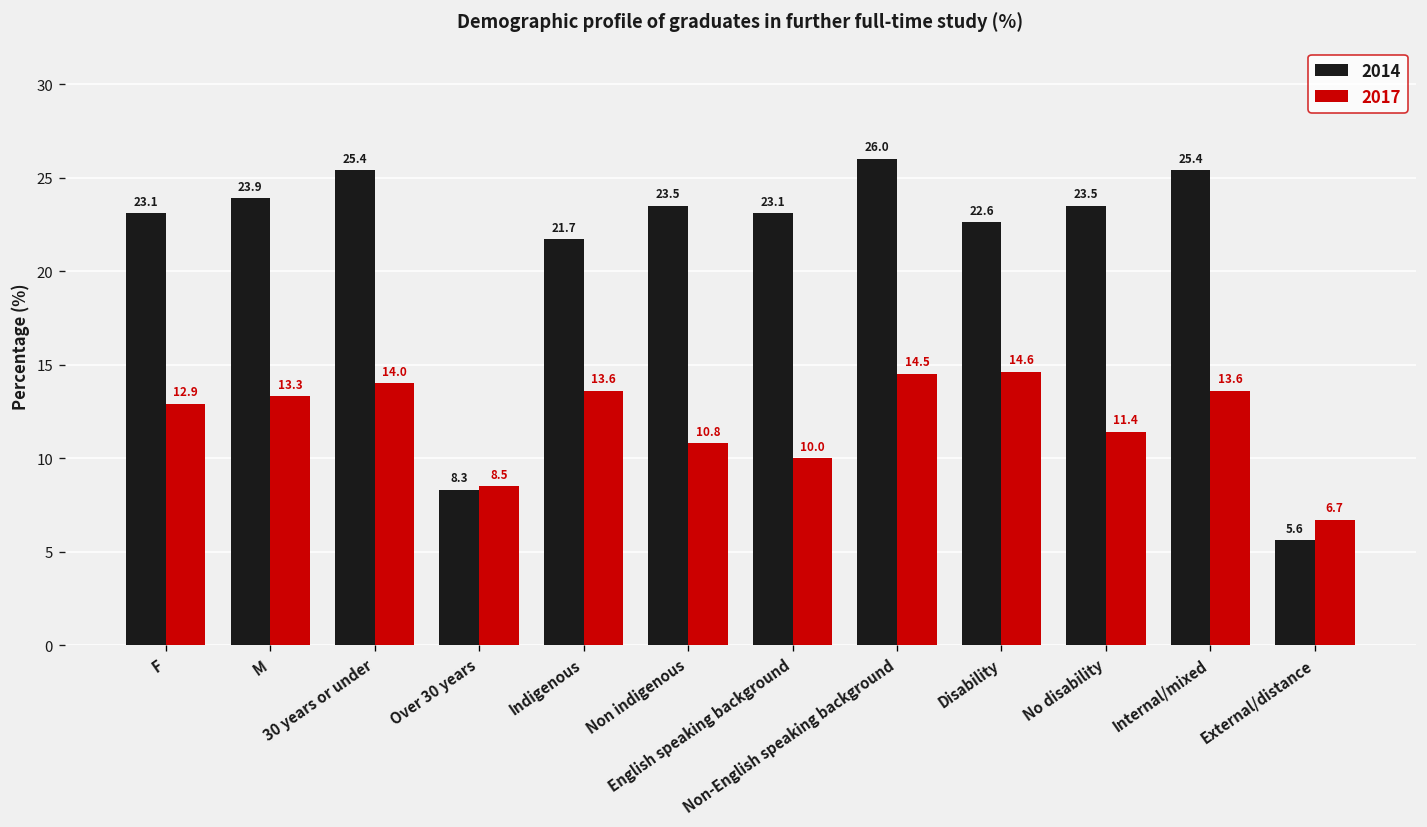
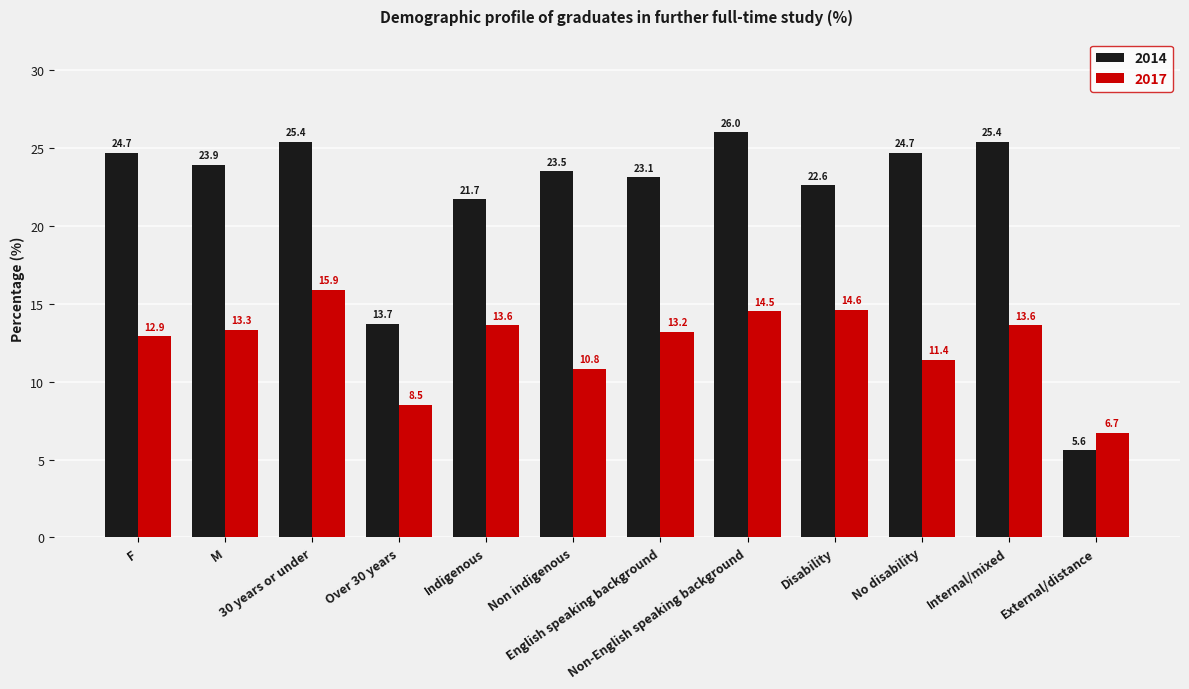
2014, F: 23.1 -> 24.7
2017, 30 years or under: 14.0 -> 15.9
2014, Over 30 years: 8.3 -> 13.7
2017, English speaking background: 10.0 -> 13.2
2014, No disability: 23.5 -> 24.7
